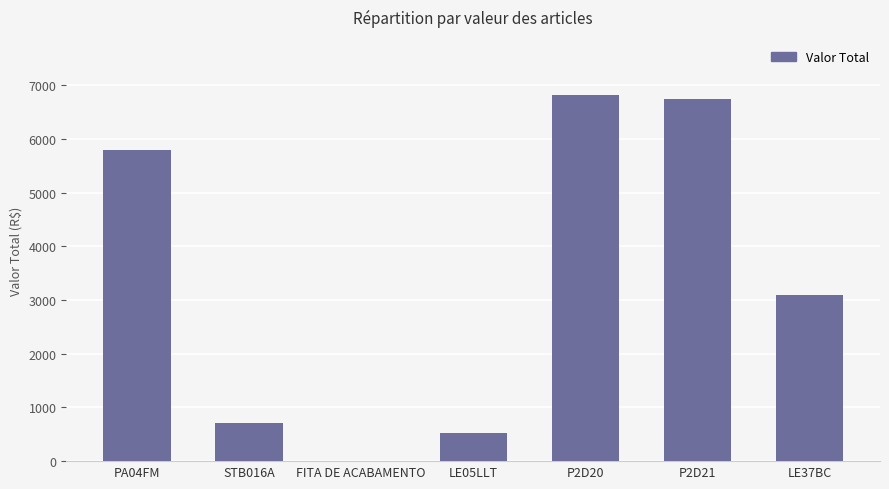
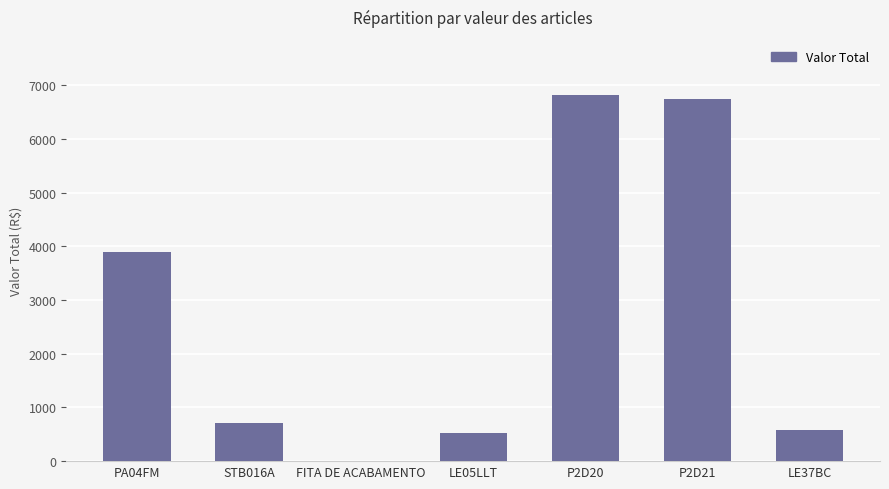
PA04FM: 5800 -> 3900
LE37BC: 3100 -> 600
